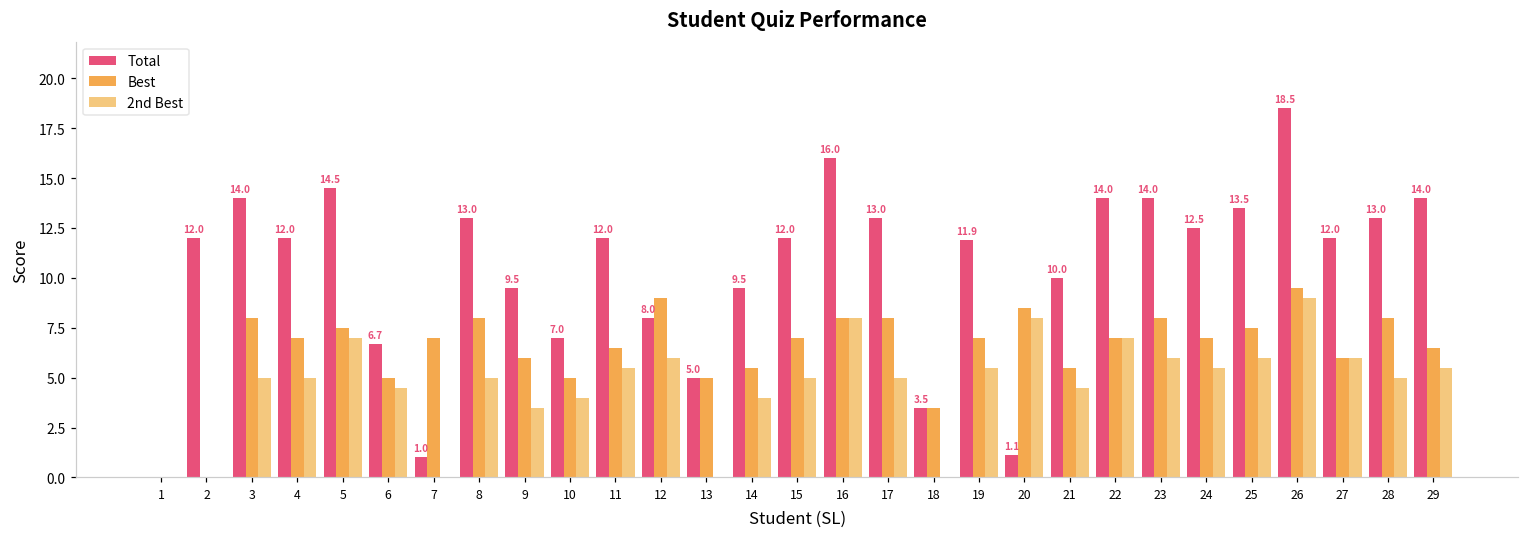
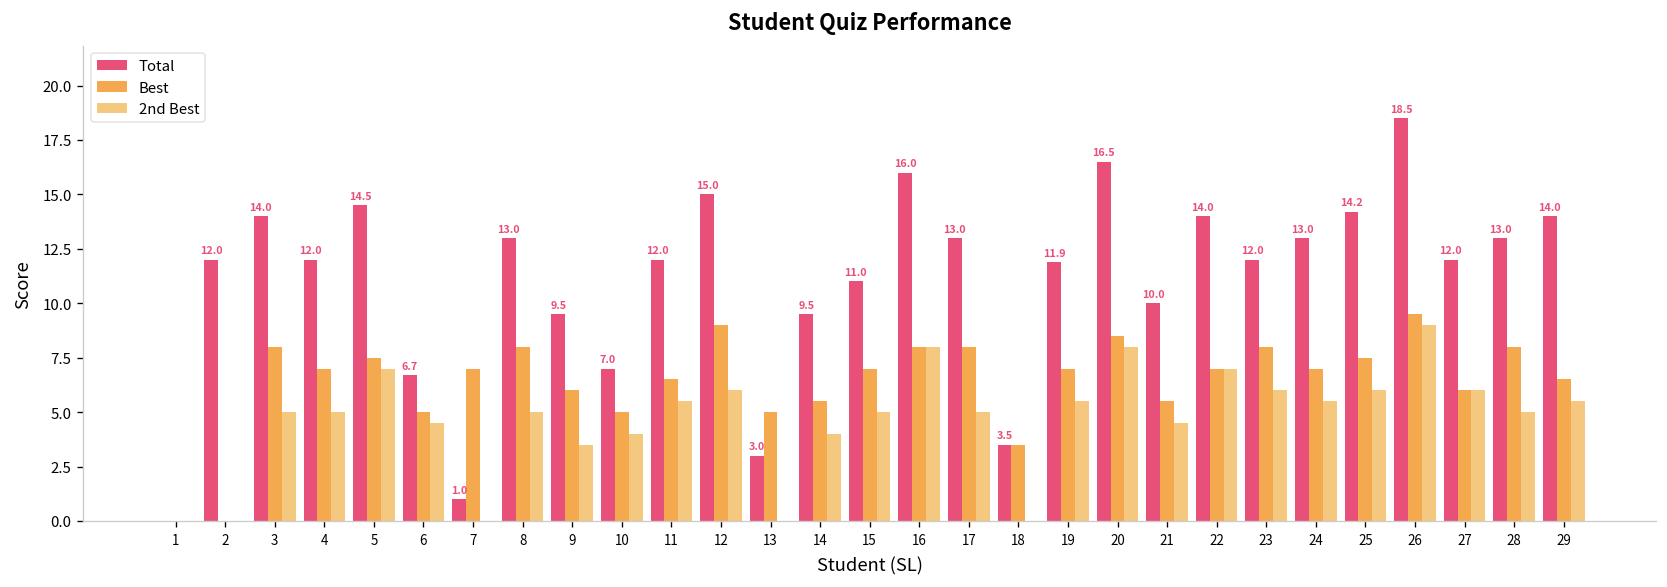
Total, 12: 8.0 -> 15.0
Total, 13: 5.0 -> 3.0
Total, 15: 12.0 -> 11.0
Total, 20: 1.1 -> 16.5
Total, 23: 14.0 -> 12.0
Total, 24: 12.5 -> 13.0
Total, 25: 13.5 -> 14.2
